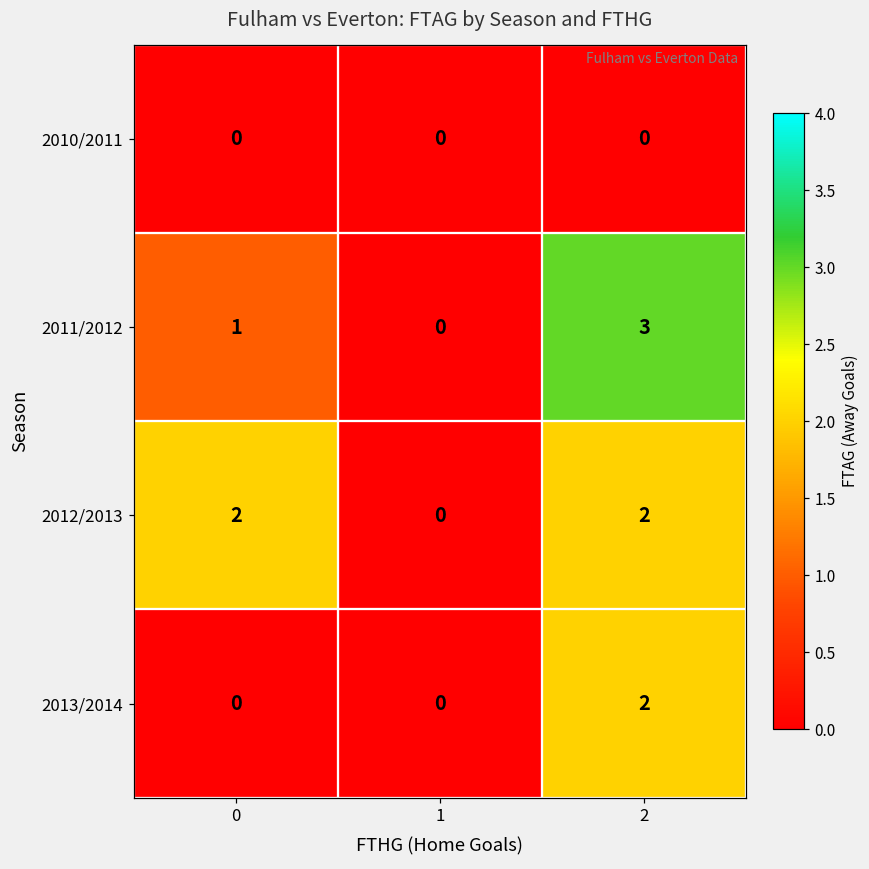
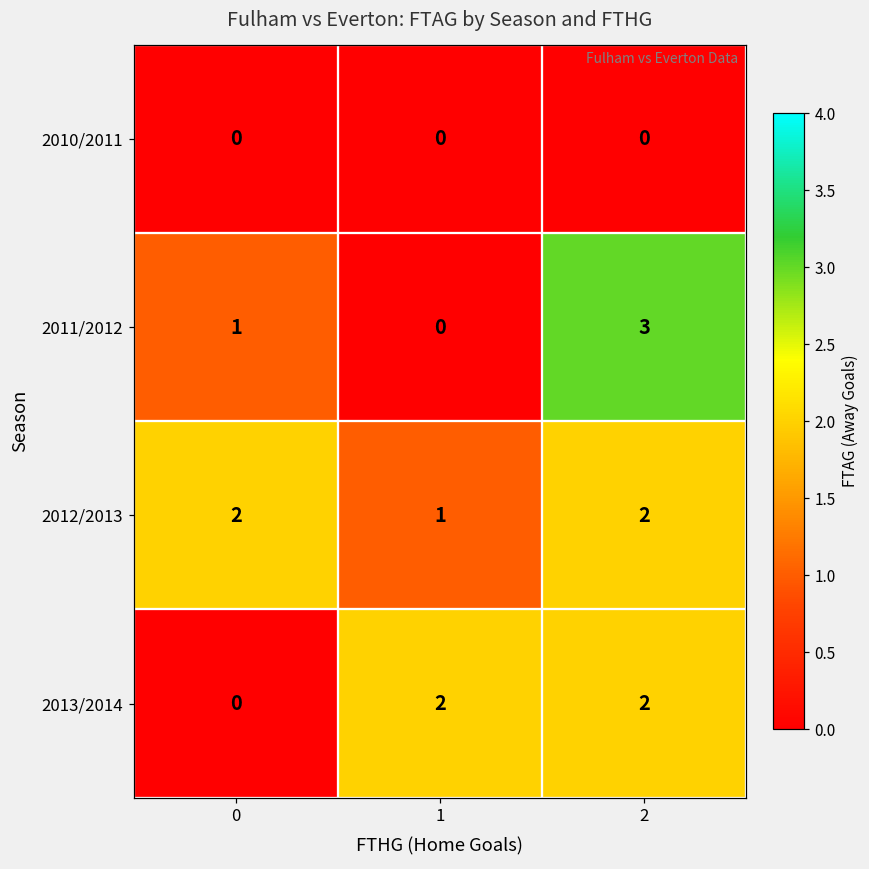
2012/2013, 1: 0 -> 1
2013/2014, 1: 0 -> 2
